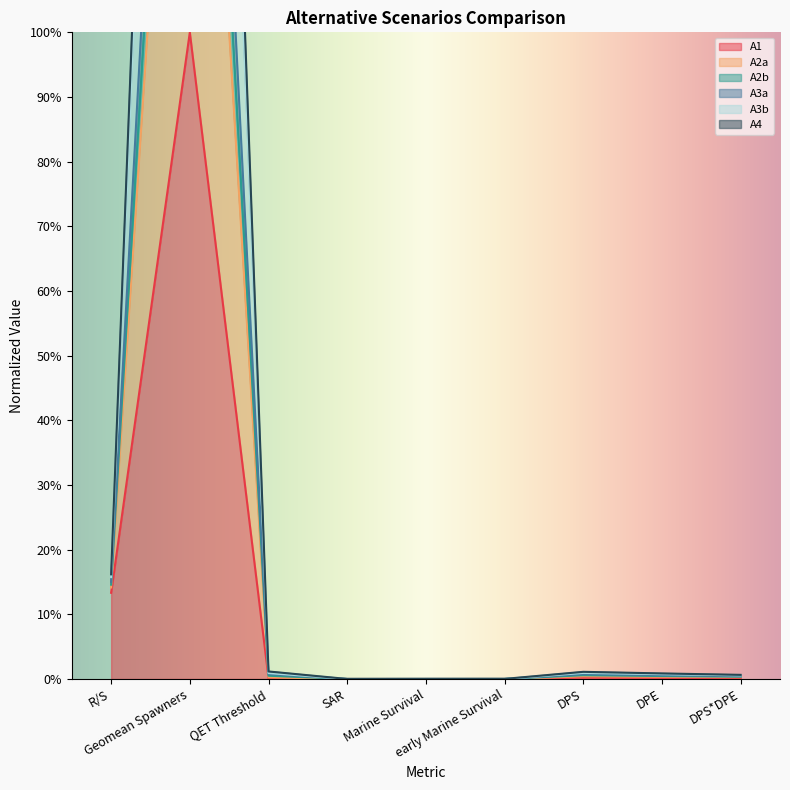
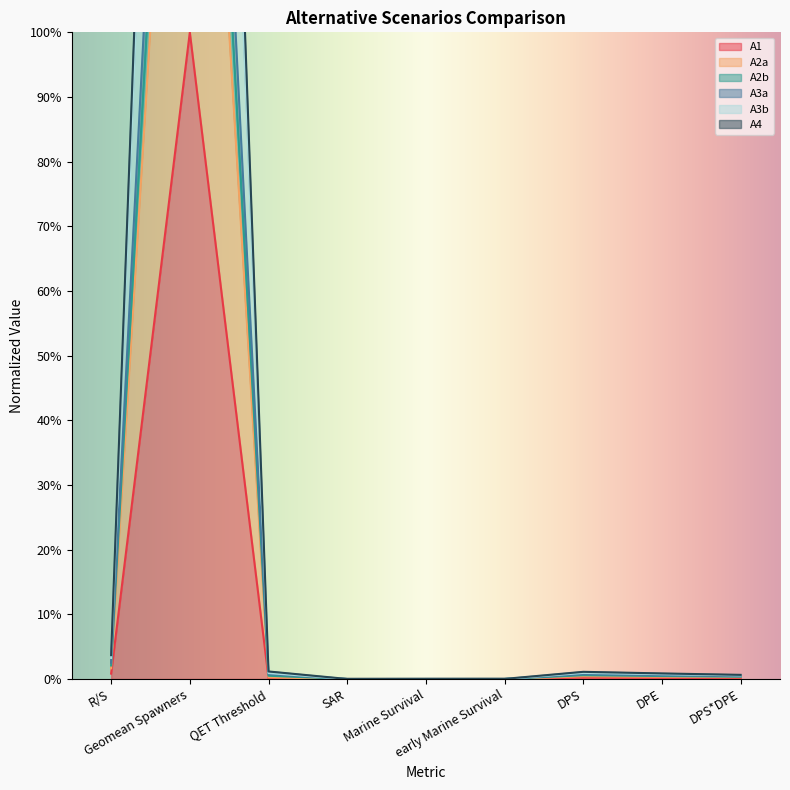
A1, R/S: 13% -> 1%
